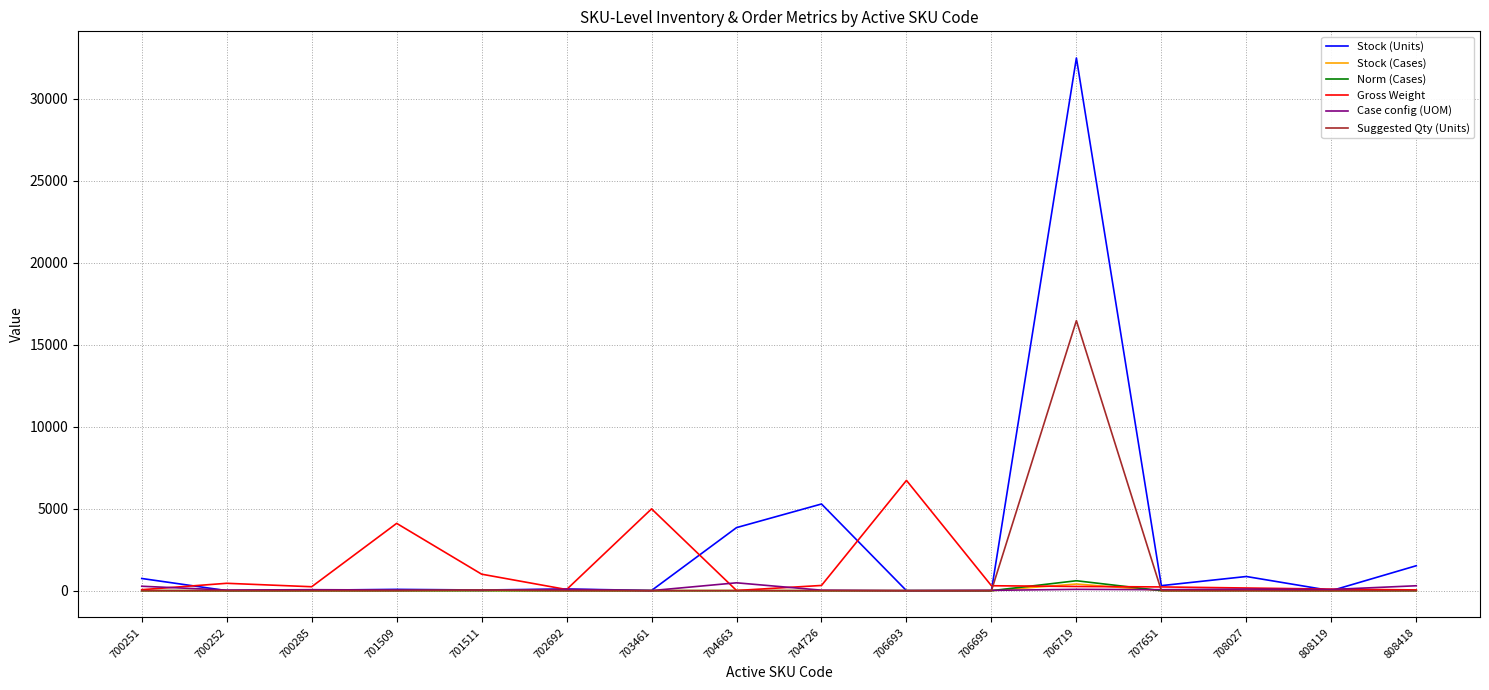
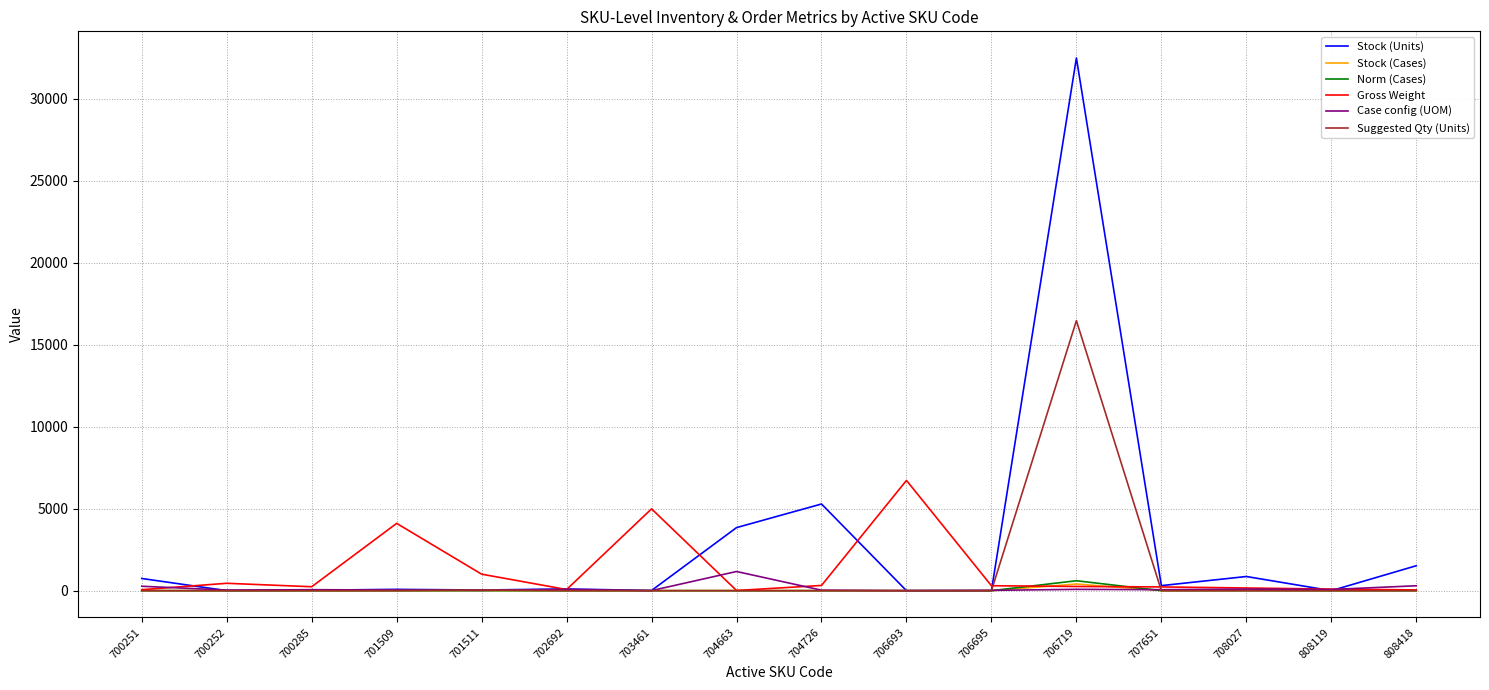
Case config (UOM), 704663: 500 -> 1200
